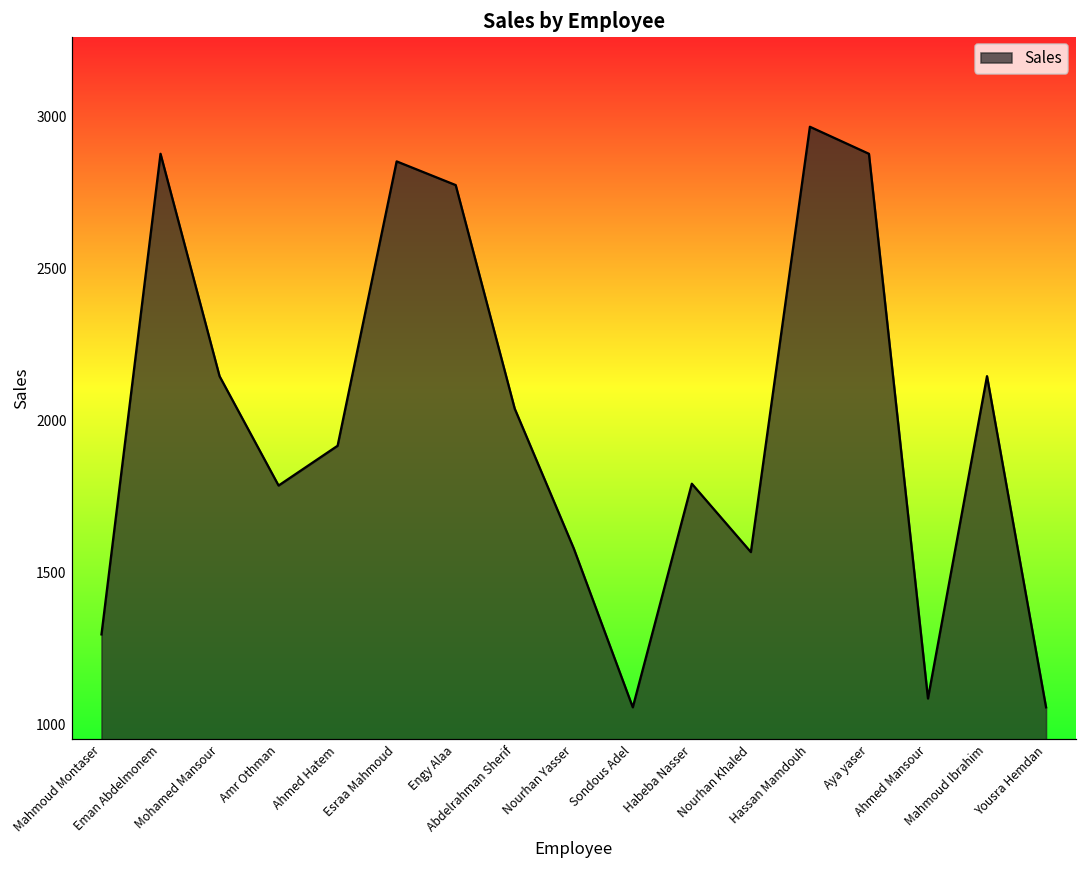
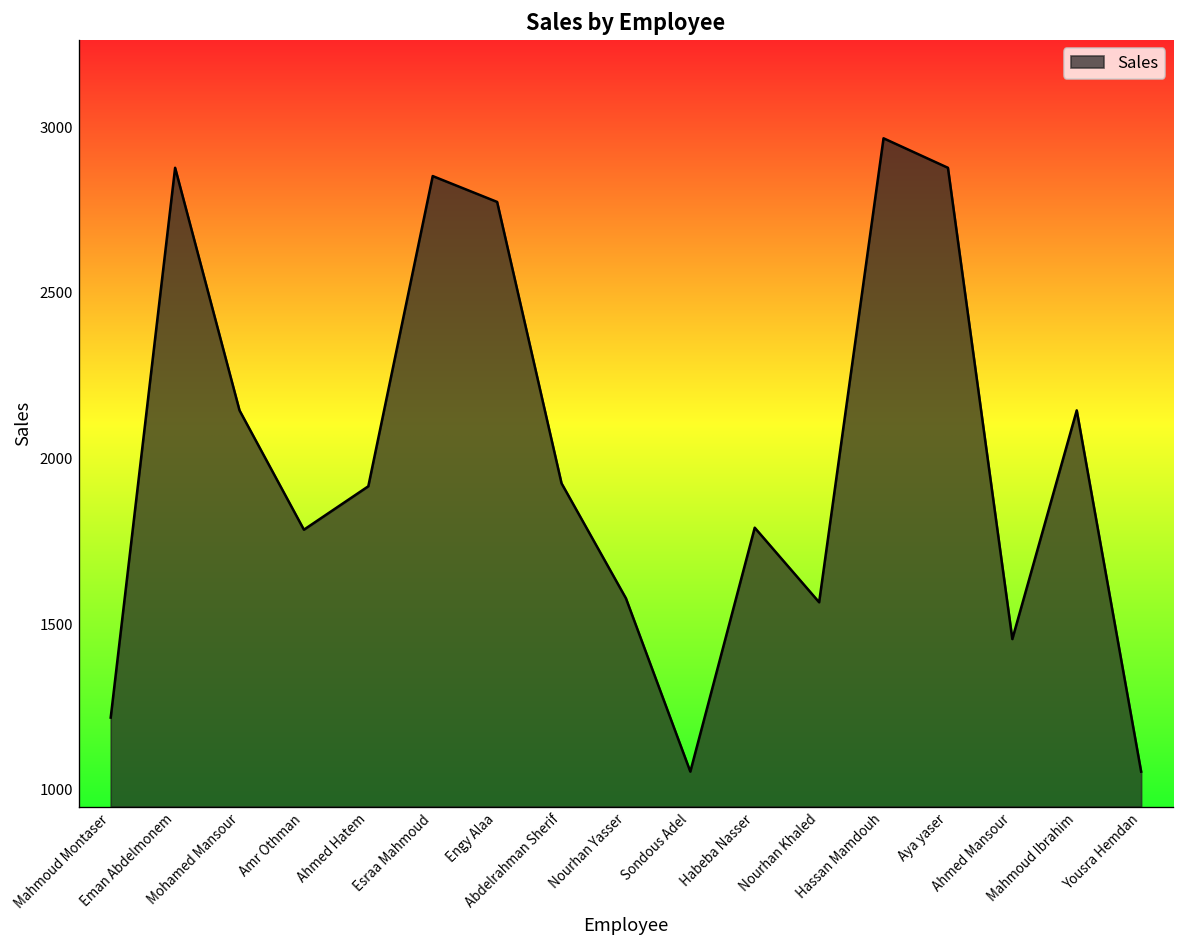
Mahmoud Montaser: 1300 -> 1220
Abdelrahman Sherif: 2040 -> 1930
Ahmed Mansour: 1080 -> 1460
